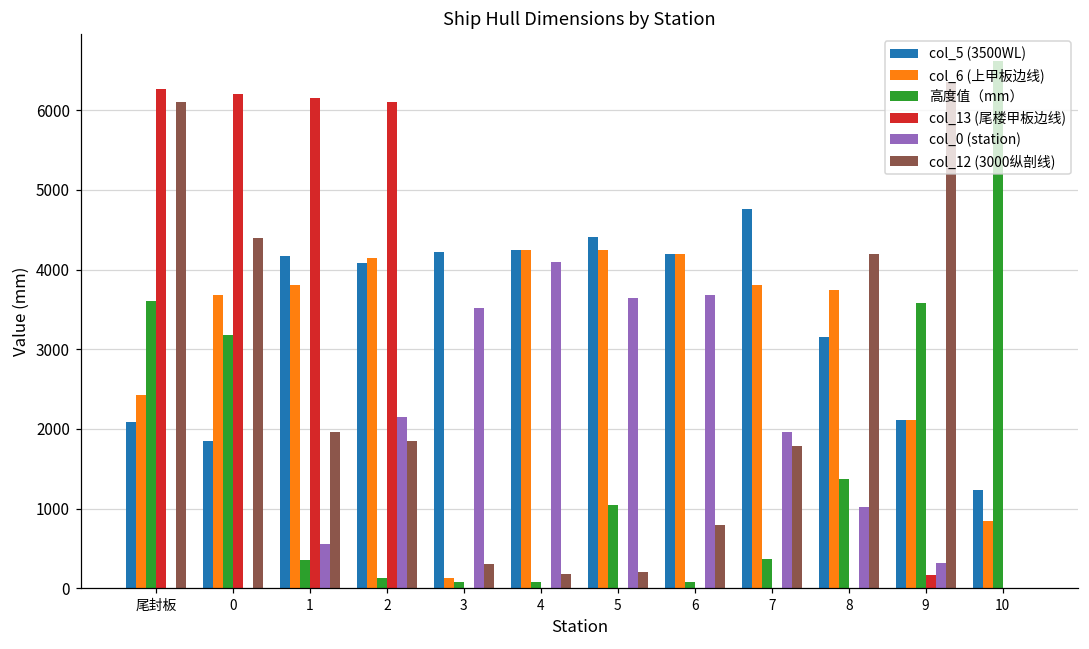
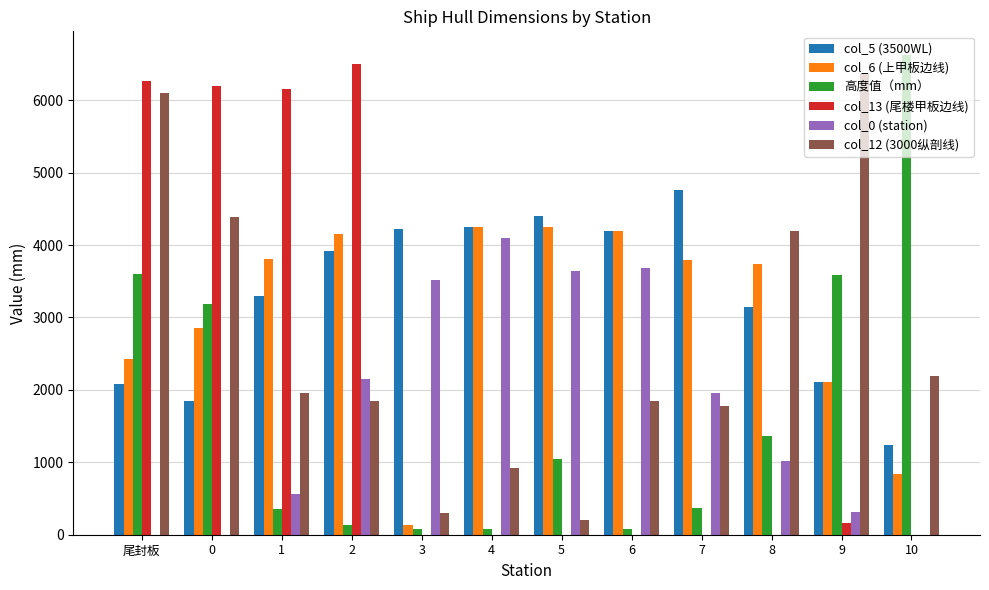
col_6 (上甲板边线), 0: 3700 -> 2900
col_5 (3500WL), 1: 4200 -> 3300
col_5 (3500WL), 2: 4100 -> 3900
col_13 (尾楼甲板边线), 2: 6100 -> 6500
col_12 (3000纵剖线), 4: 200 -> 900
col_12 (3000纵剖线), 6: 800 -> 1800
col_12 (3000纵剖线), 10: 0 -> 2200
